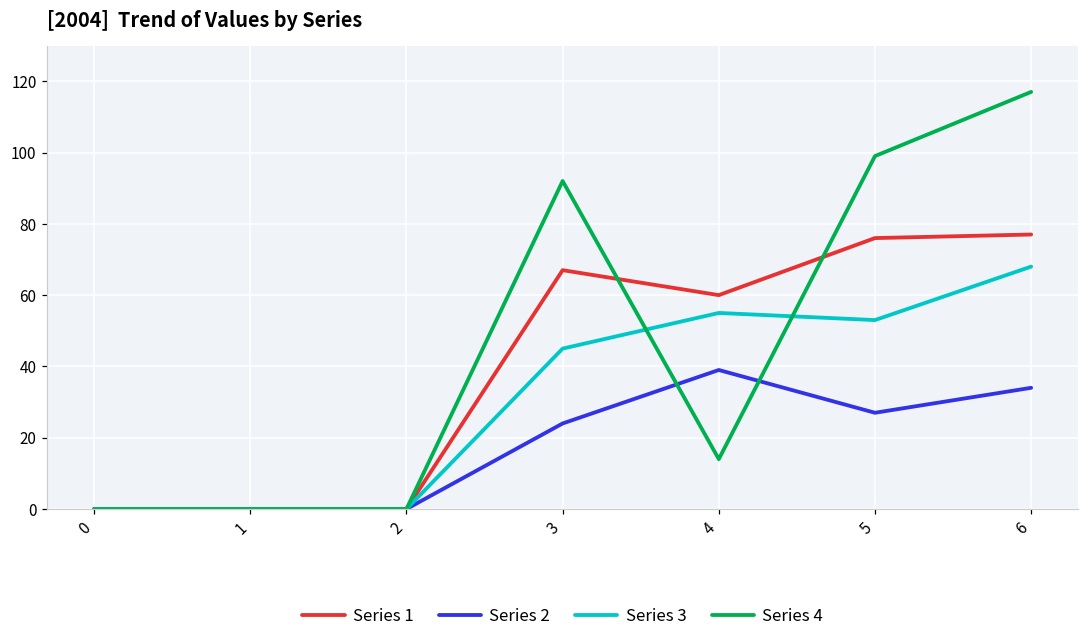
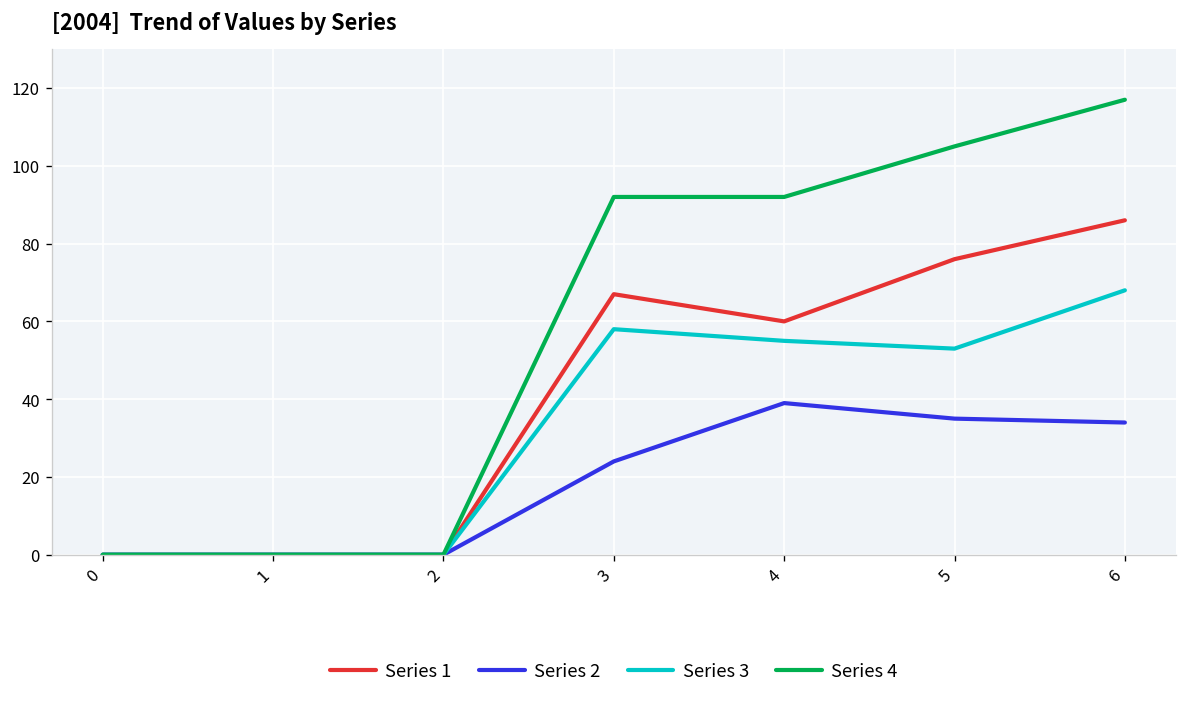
Series 3, 3: 45 -> 58
Series 4, 4: 14 -> 92
Series 2, 5: 27 -> 35
Series 4, 5: 99 -> 105
Series 1, 6: 77 -> 86
